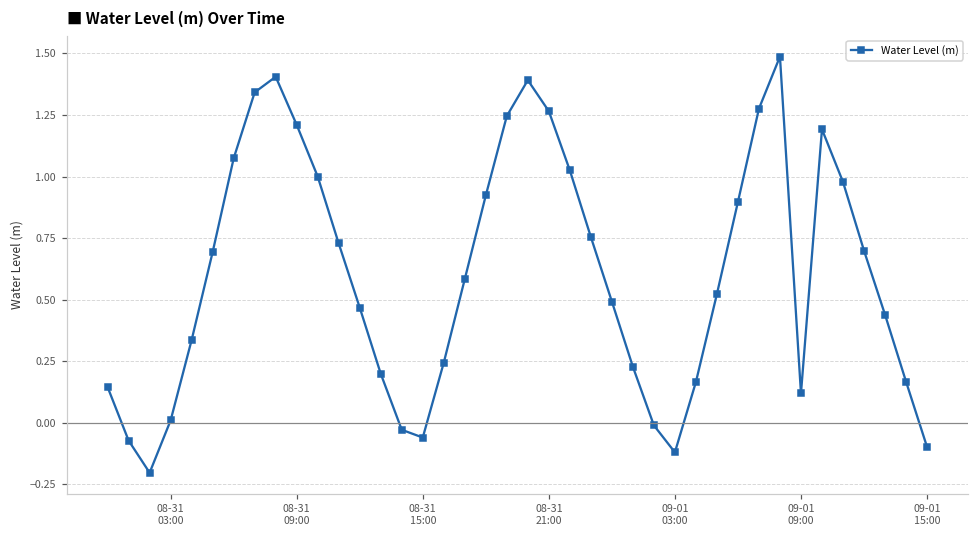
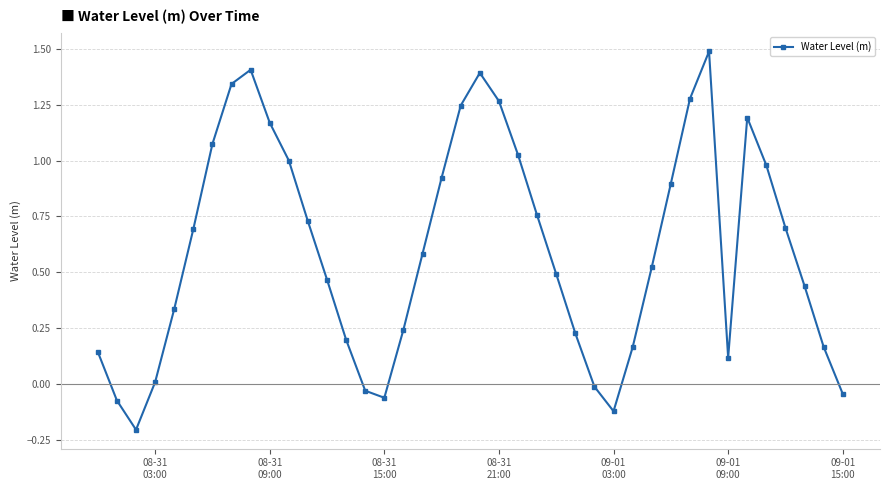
08-31 09:00: 1.21 -> 1.17
09-01 15:00: -0.10 -> -0.04
